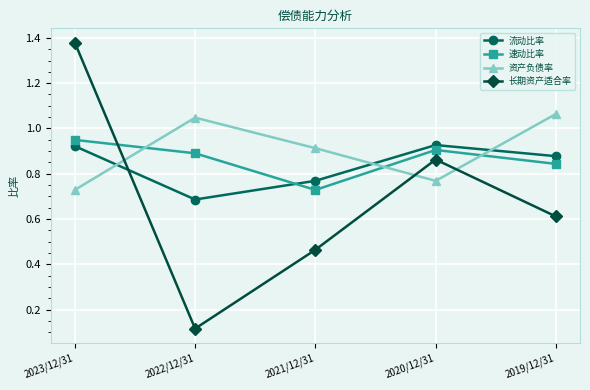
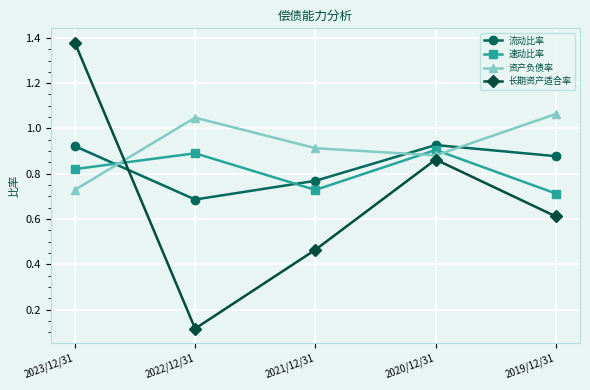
速动比率, 2023/12/31: 0.95 -> 0.82
资产负债率, 2020/12/31: 0.77 -> 0.88
速动比率, 2019/12/31: 0.84 -> 0.71
